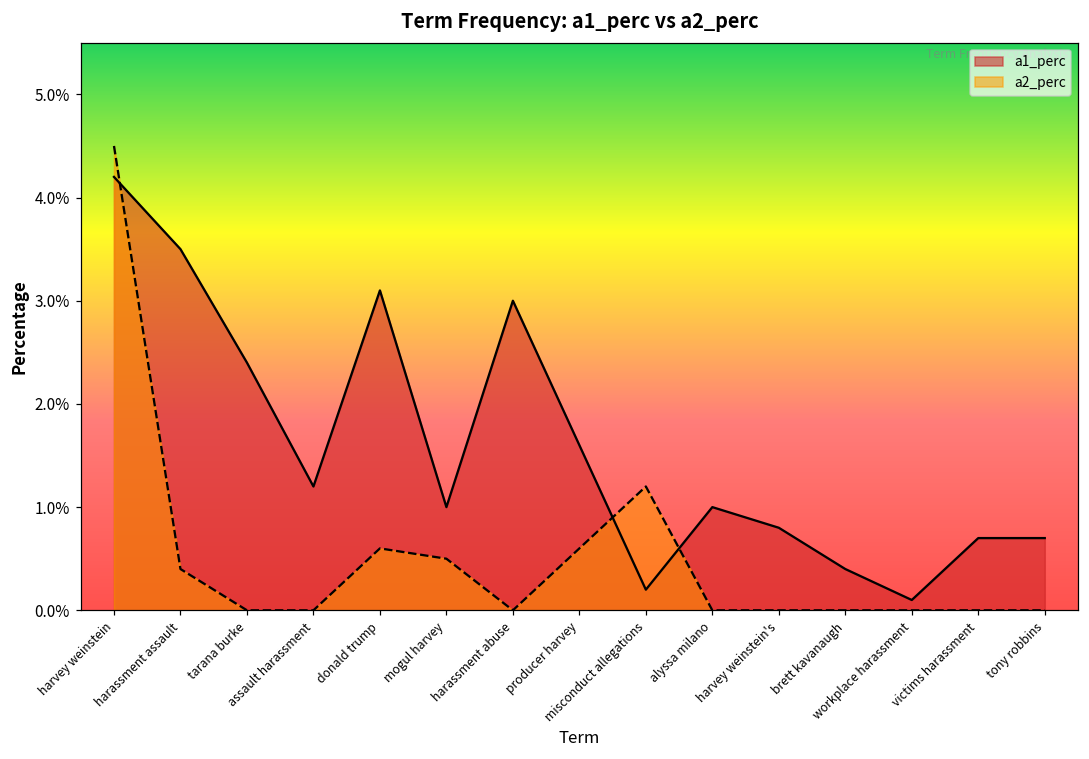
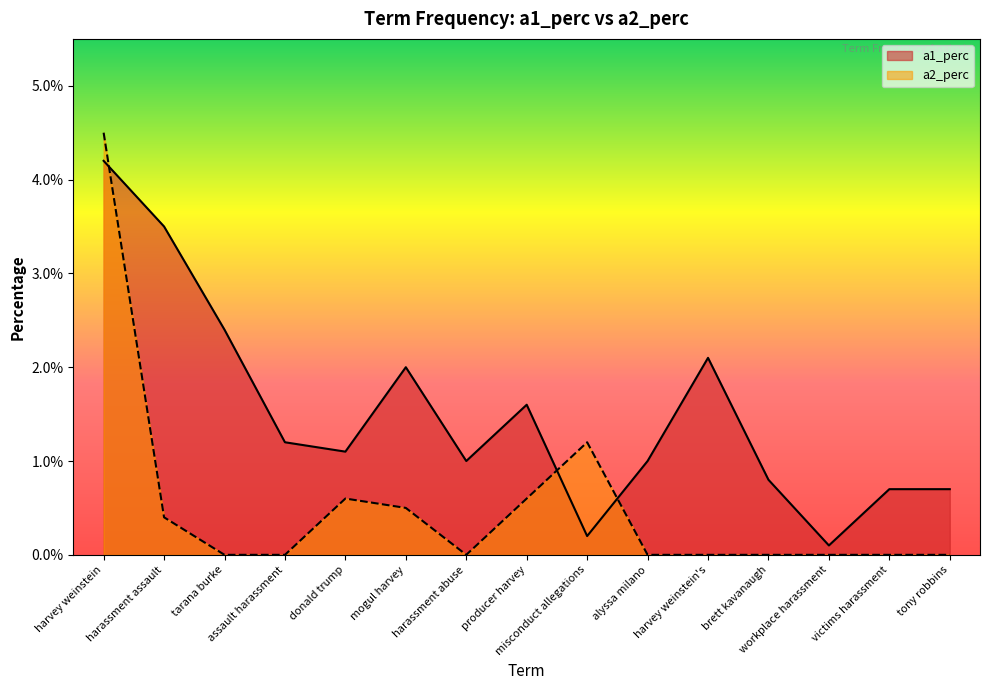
a1_perc, donald trump: 3.1% -> 1.1%
a1_perc, mogul harvey: 1.0% -> 2.0%
a1_perc, harassment abuse: 3.0% -> 1.0%
a1_perc, harvey weinstein's: 0.8% -> 2.1%
a1_perc, brett kavanaugh: 0.4% -> 0.8%
